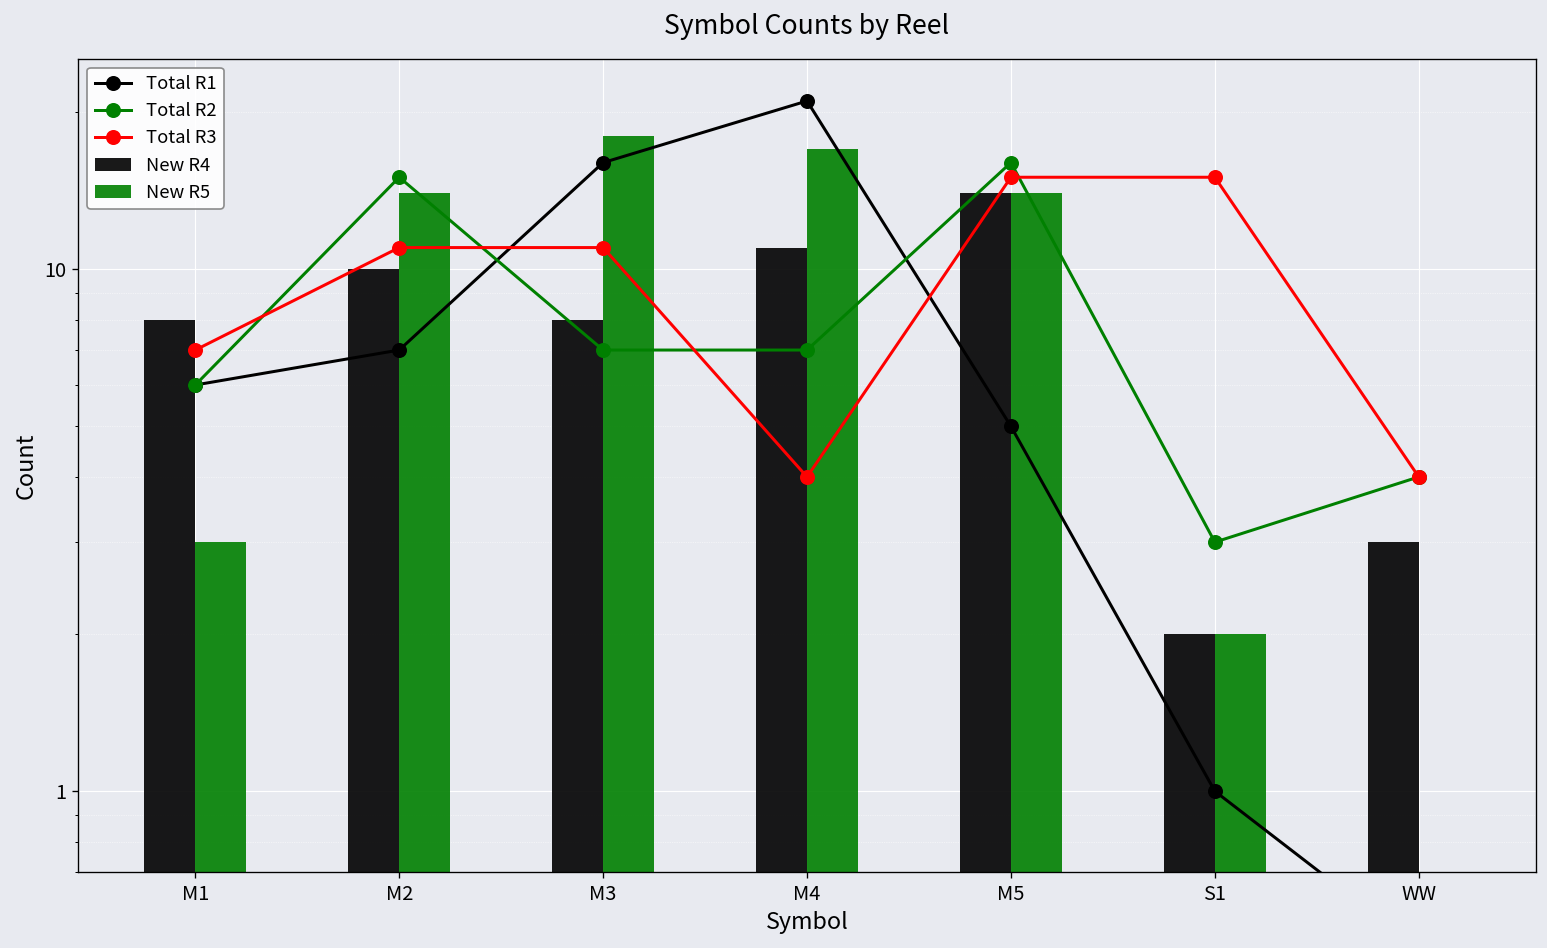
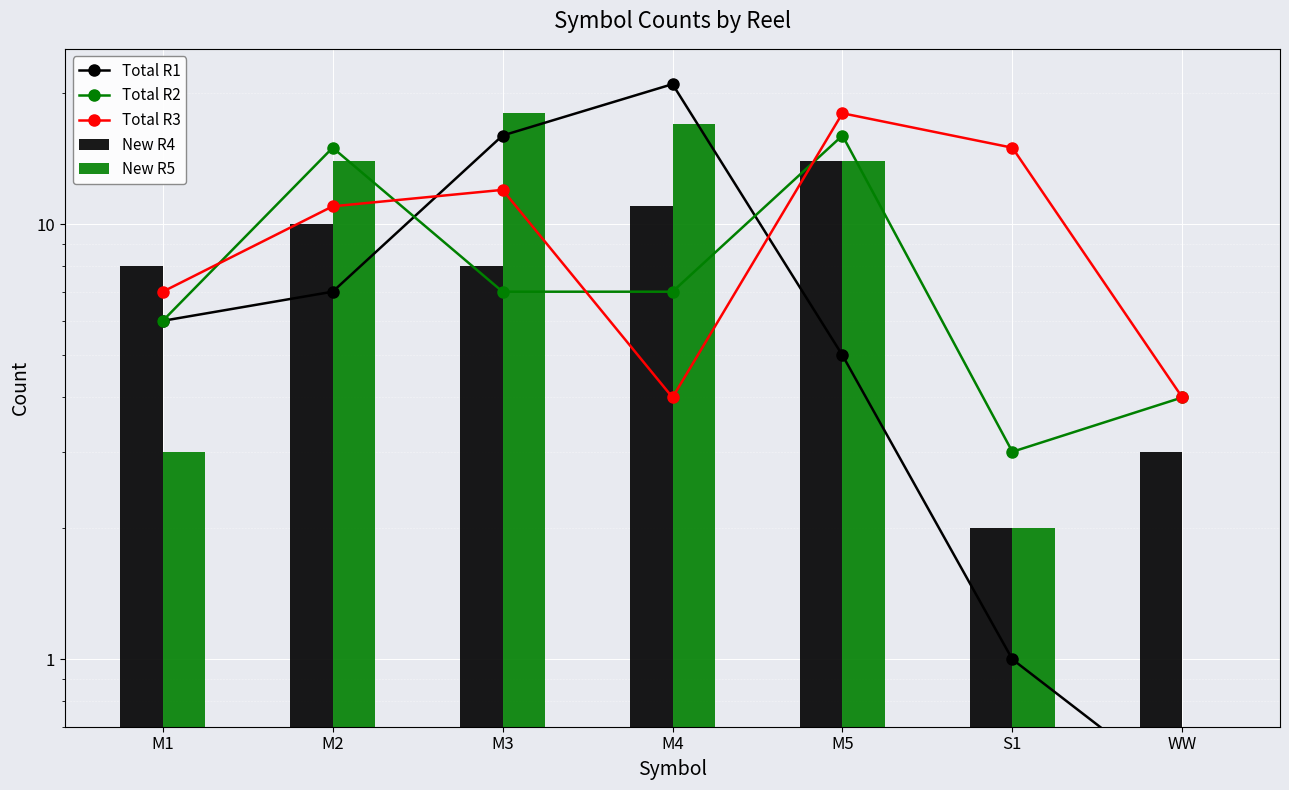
Total R3, M3: 11 -> 12
Total R3, M5: 15 -> 18
